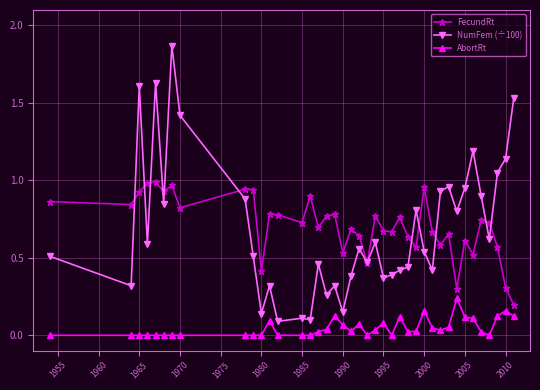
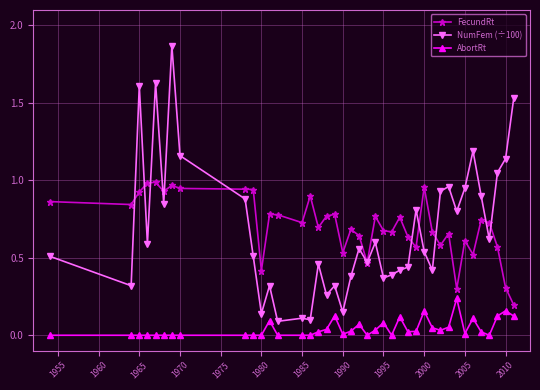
FecundRt, 1970: 0.82 -> 0.95
NumFem (÷100), 1970: 1.42 -> 1.16
AbortRt, 1990: 0.07 -> 0.01
AbortRt, 2005: 0.12 -> 0.01
